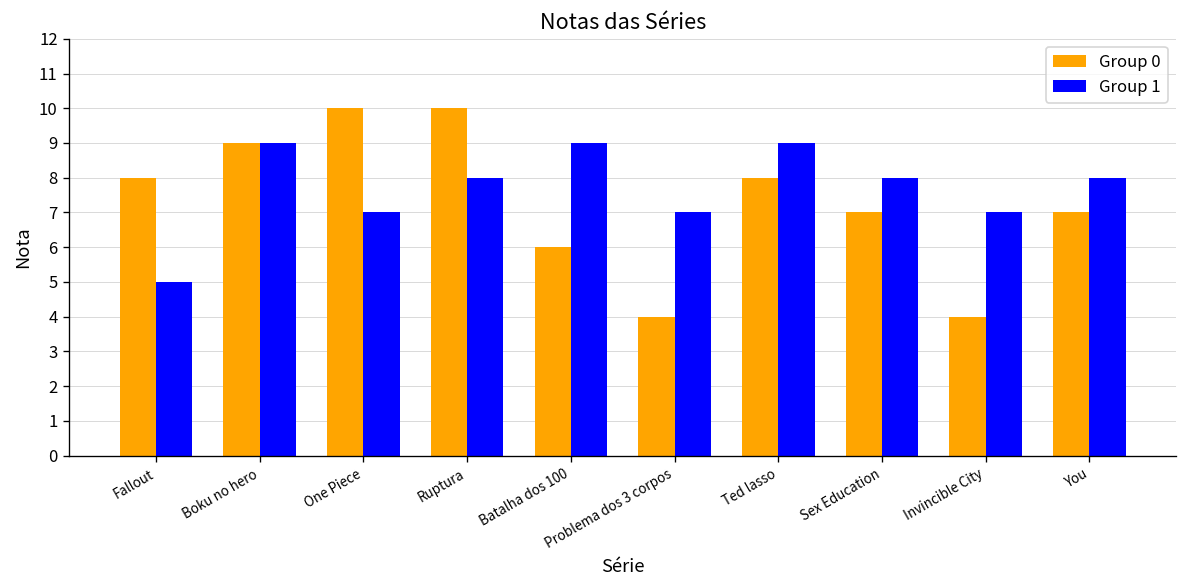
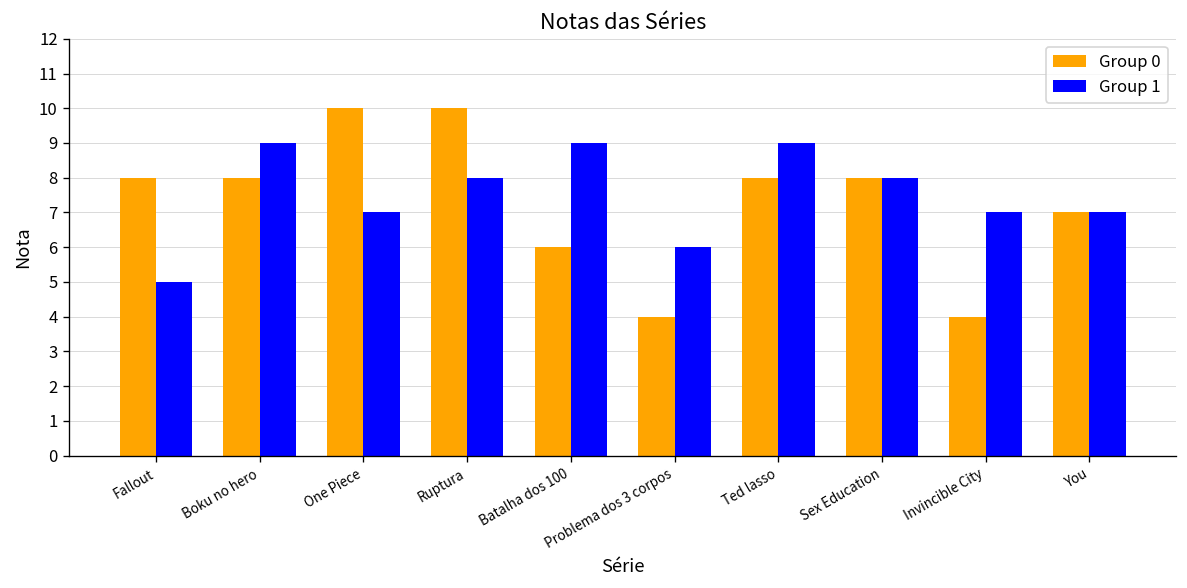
Group 0, Boku no hero: 9 -> 8
Group 1, Problema dos 3 corpos: 7 -> 6
Group 0, Sex Education: 7 -> 8
Group 1, You: 8 -> 7
